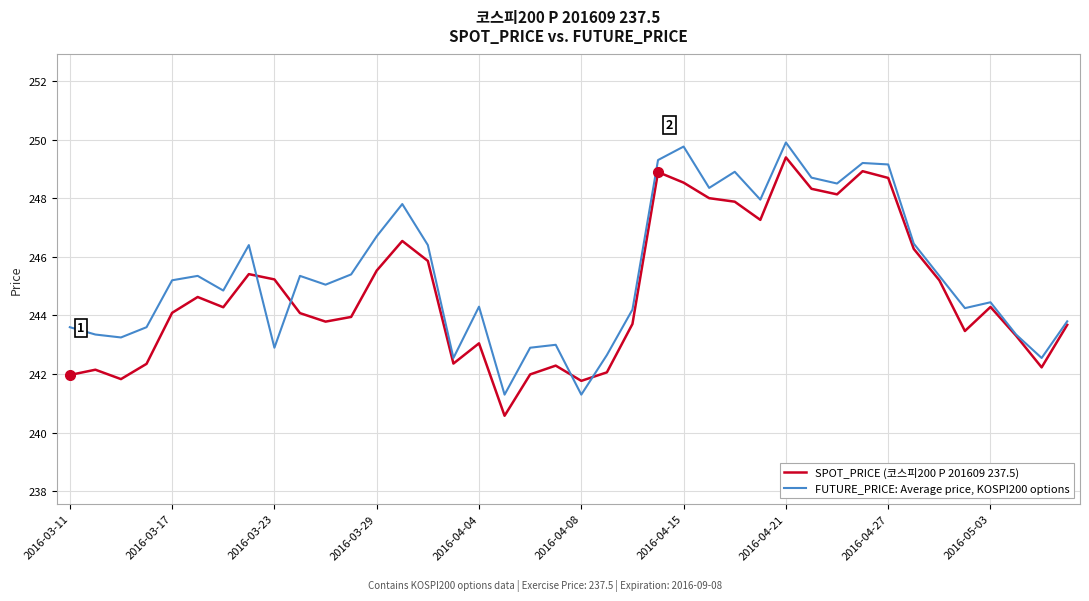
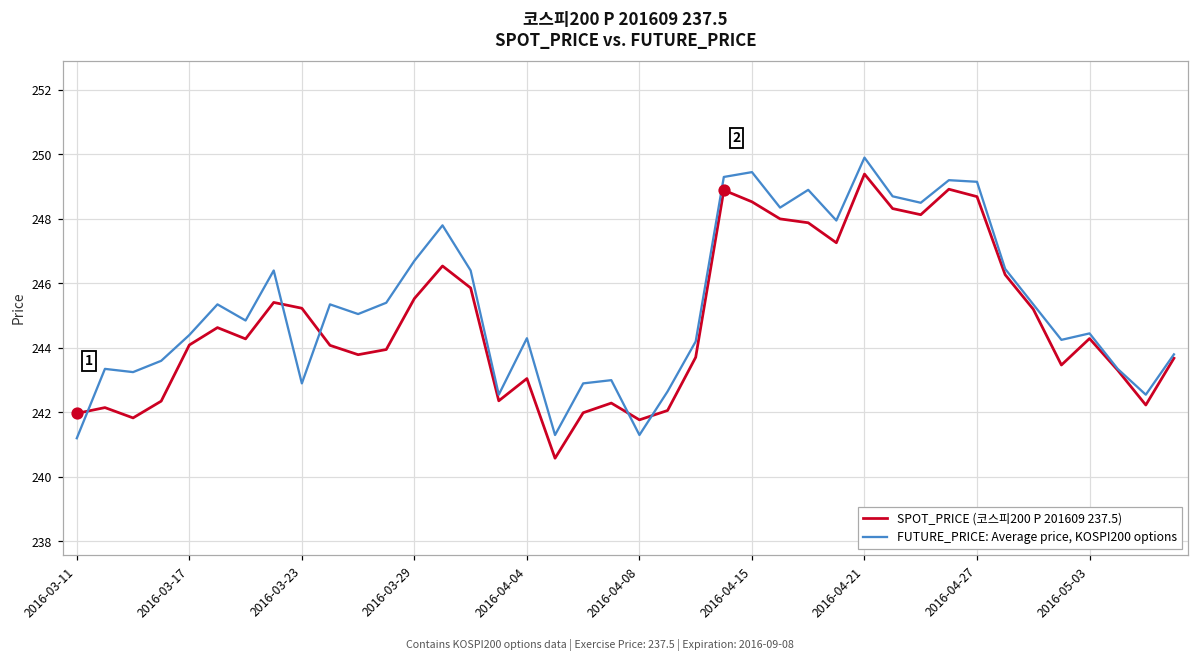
FUTURE_PRICE: Average price, KOSPI200 options, 2016-03-11: 243.6 -> 241.2
FUTURE_PRICE: Average price, KOSPI200 options, 2016-03-17: 245.2 -> 244.4
FUTURE_PRICE: Average price, KOSPI200 options, 2016-04-15: 249.8 -> 249.5
